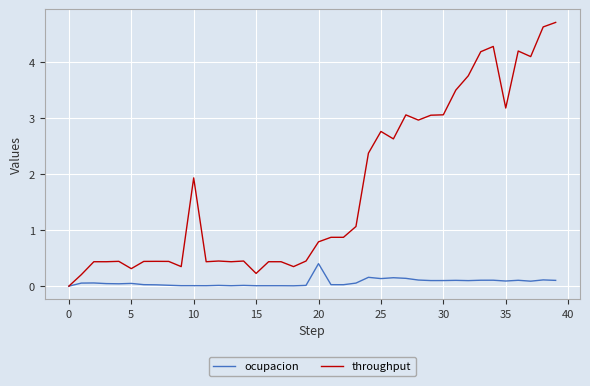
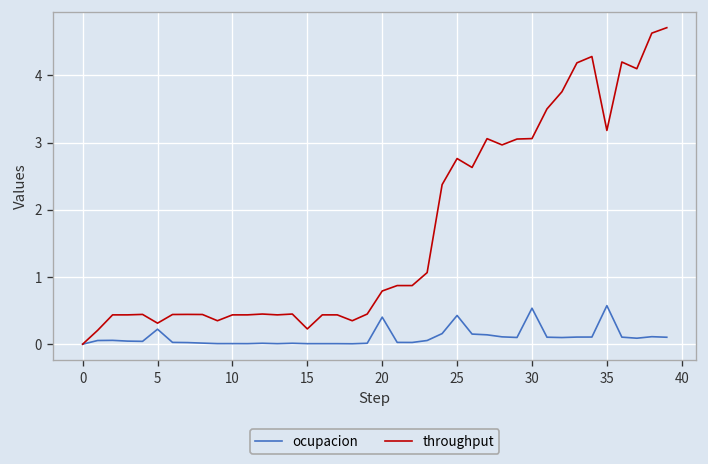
ocupacion, 5: 0.0 -> 0.2
throughput, 10: 1.9 -> 0.4
ocupacion, 25: 0.1 -> 0.4
ocupacion, 30: 0.1 -> 0.5
ocupacion, 35: 0.1 -> 0.6
